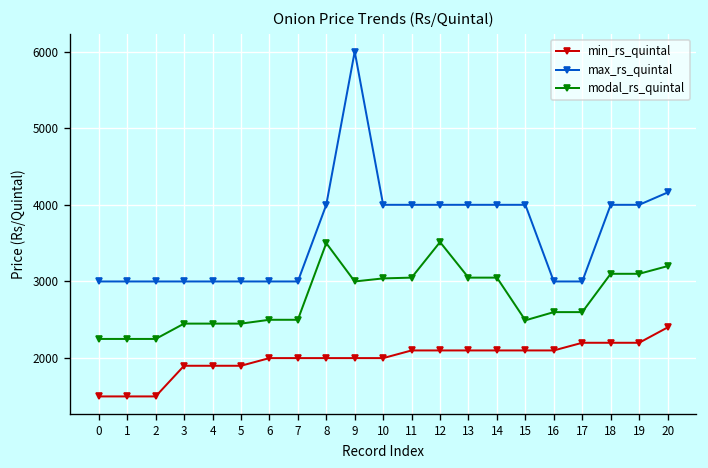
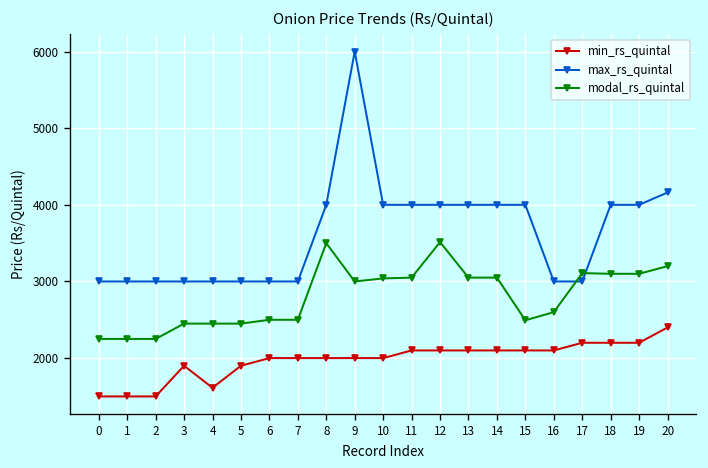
min_rs_quintal, 4: 1900 -> 1600
modal_rs_quintal, 17: 2600 -> 3100
